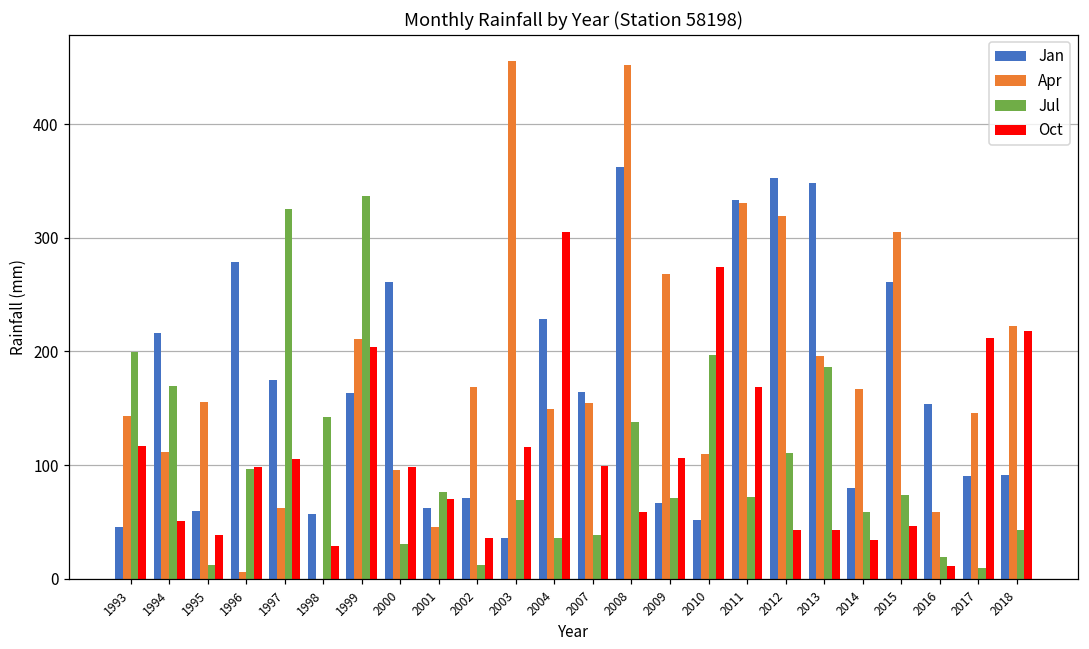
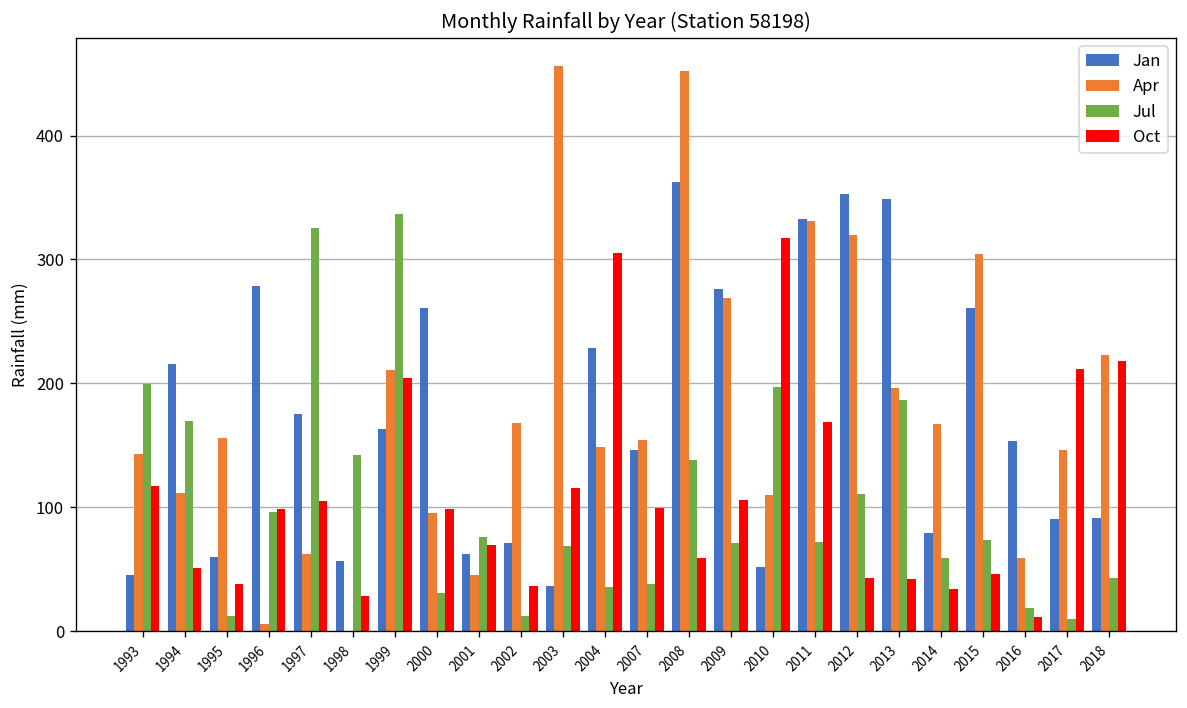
Jan, 2007: 164 -> 147
Jan, 2009: 67 -> 276
Oct, 2010: 274 -> 317
